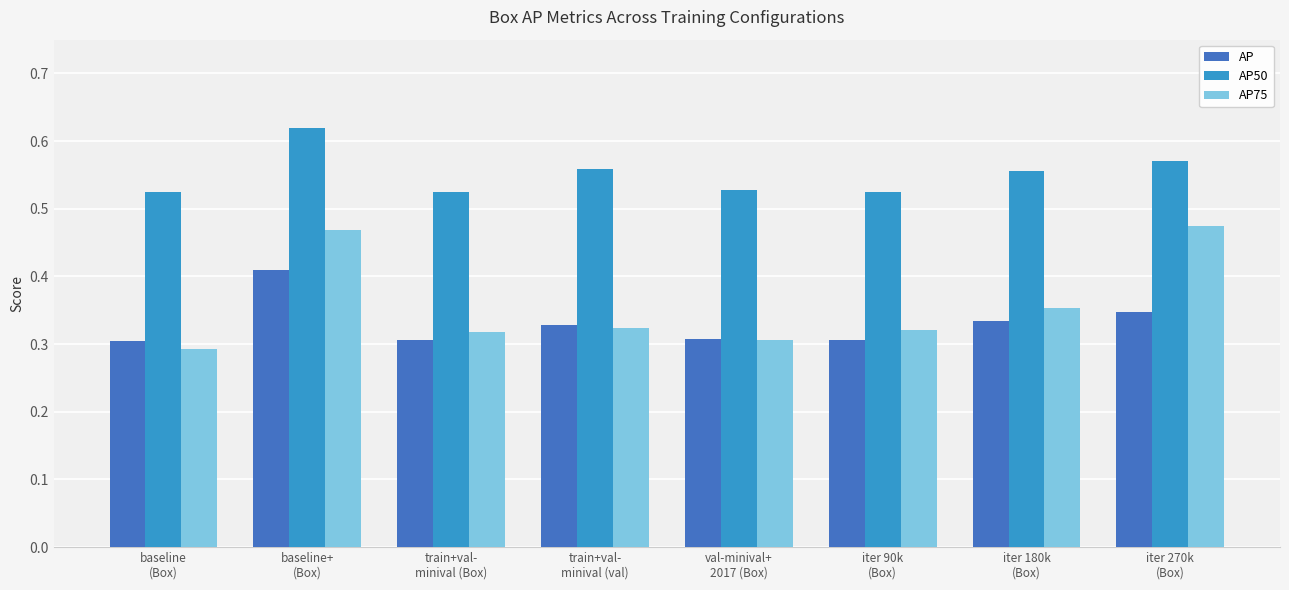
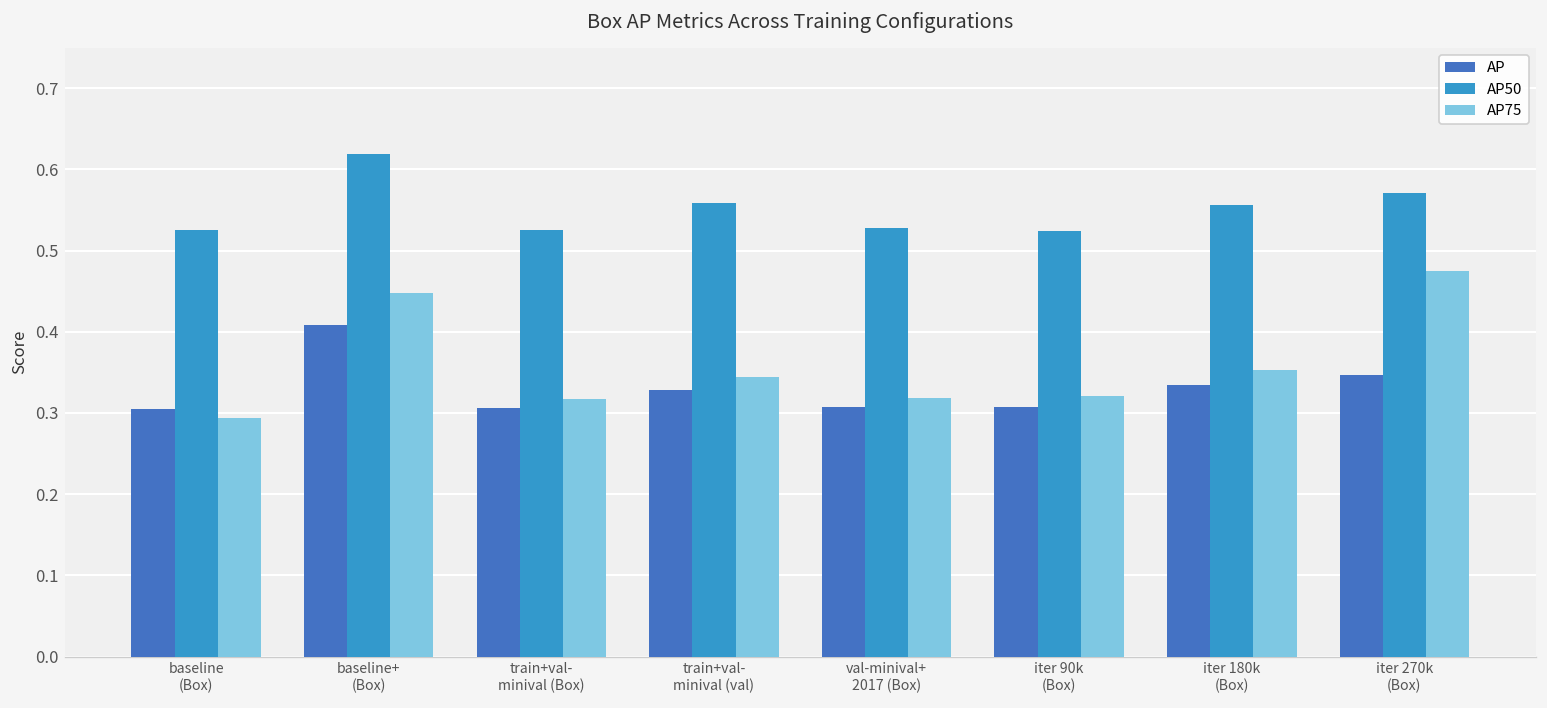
AP75, baseline+ (Box): 0.47 -> 0.45
AP75, train+val- minival (val): 0.32 -> 0.34
AP75, val-minival+ 2017 (Box): 0.31 -> 0.32
